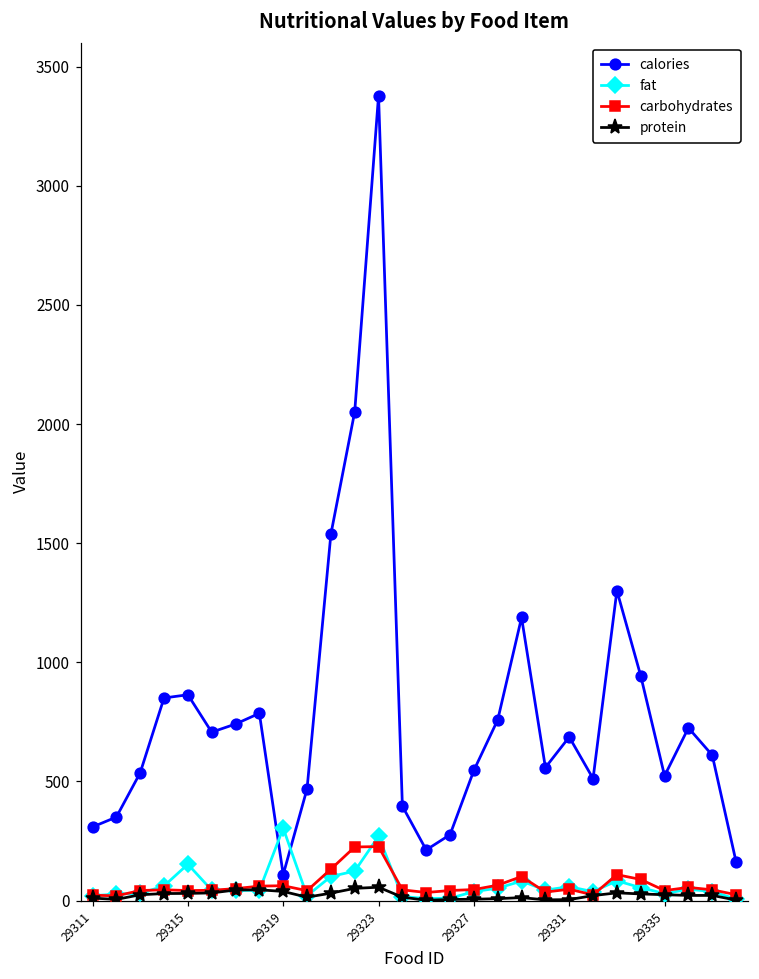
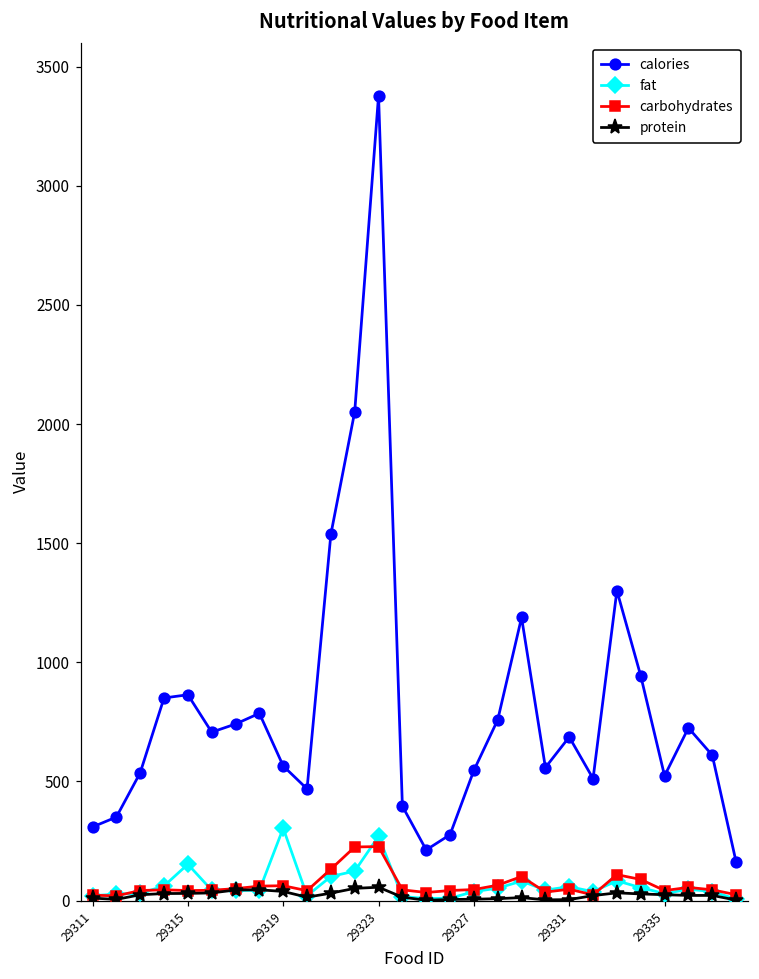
calories, 29319: 110 -> 570
